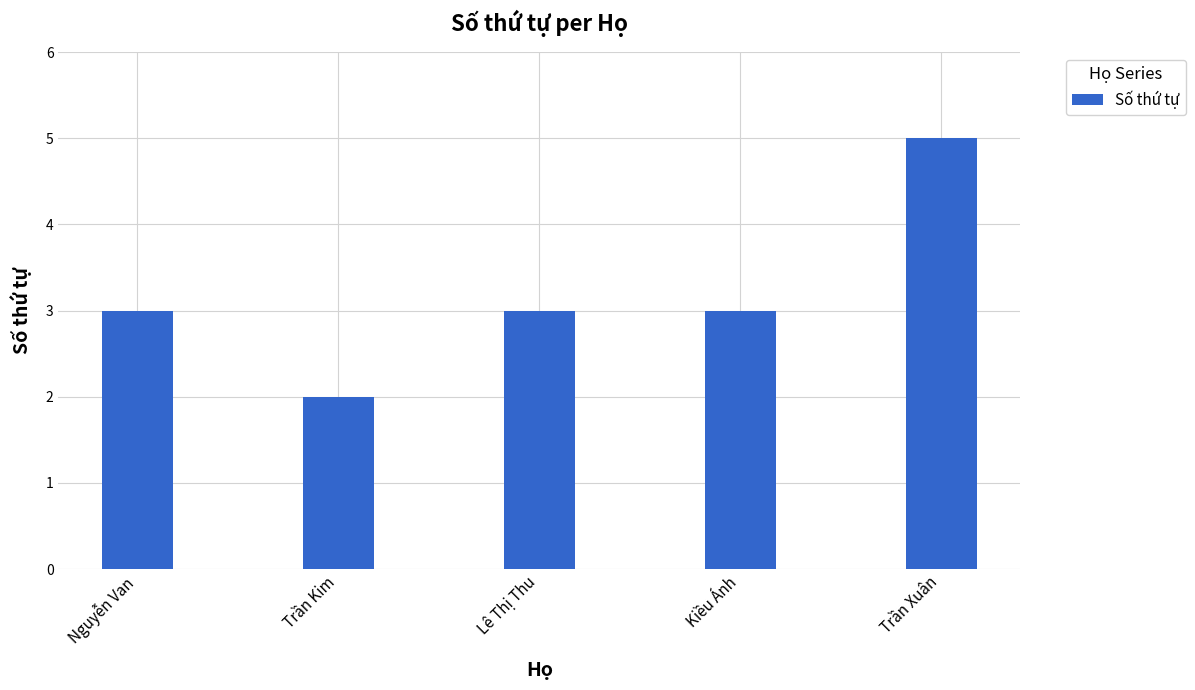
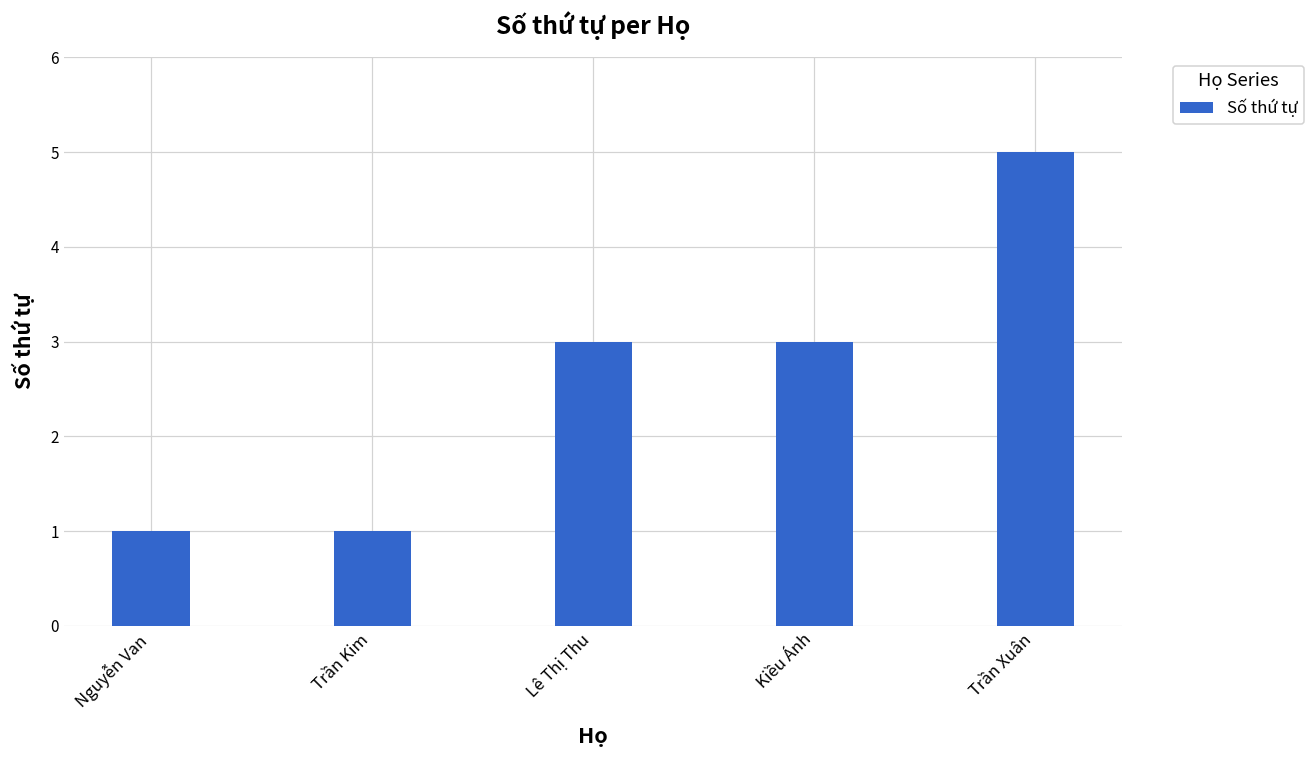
Nguyễn Van: 3 -> 1
Trần Kim: 2 -> 1
